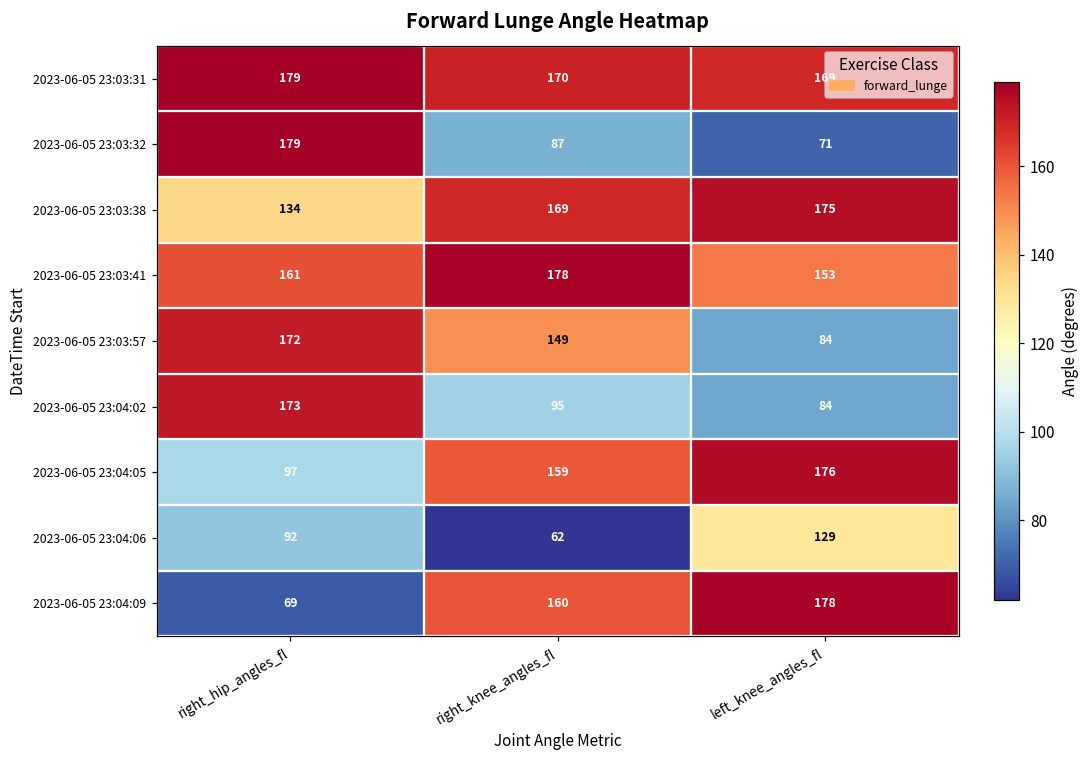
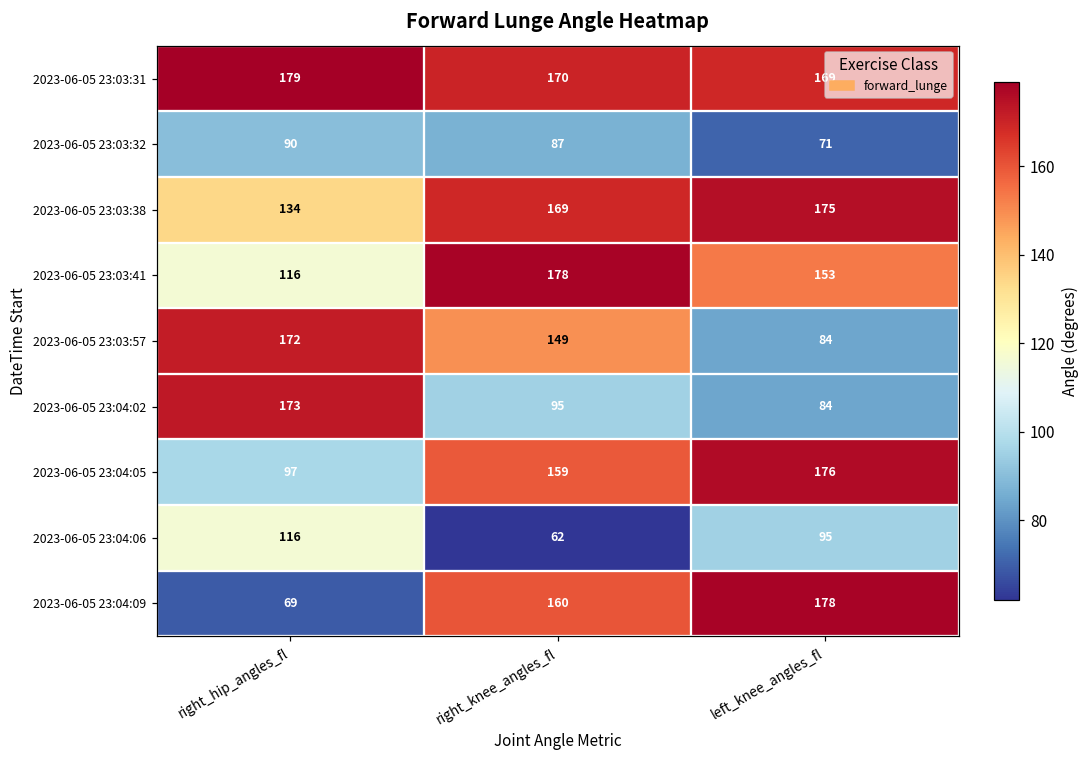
2023-06-05 23:03:32, right_hip_angles_fl: 179 -> 90
2023-06-05 23:03:41, right_hip_angles_fl: 161 -> 116
2023-06-05 23:04:06, right_hip_angles_fl: 92 -> 116
2023-06-05 23:04:06, left_knee_angles_fl: 129 -> 95
